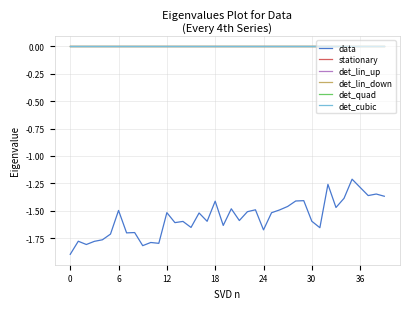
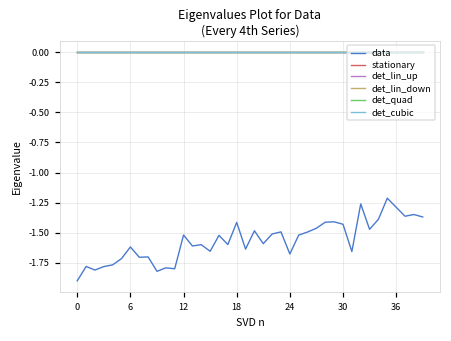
data, 6: -1.50 -> -1.62
data, 30: -1.60 -> -1.43
